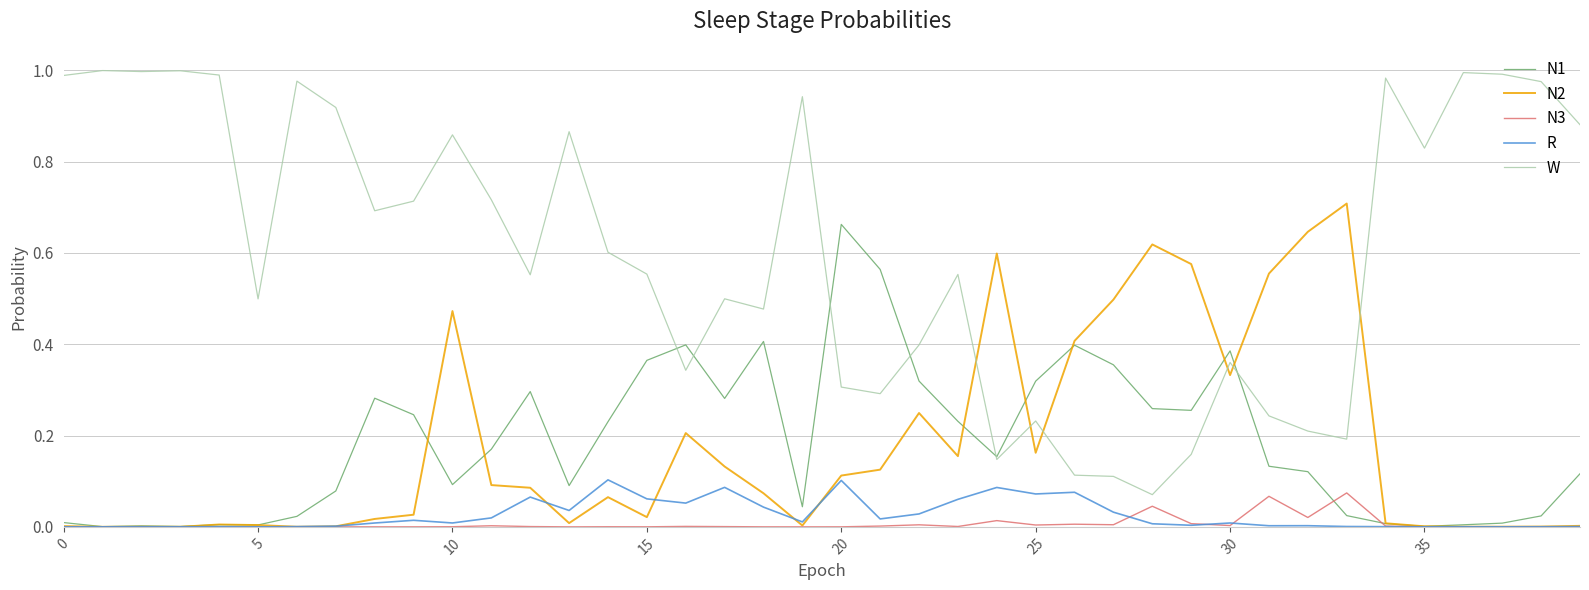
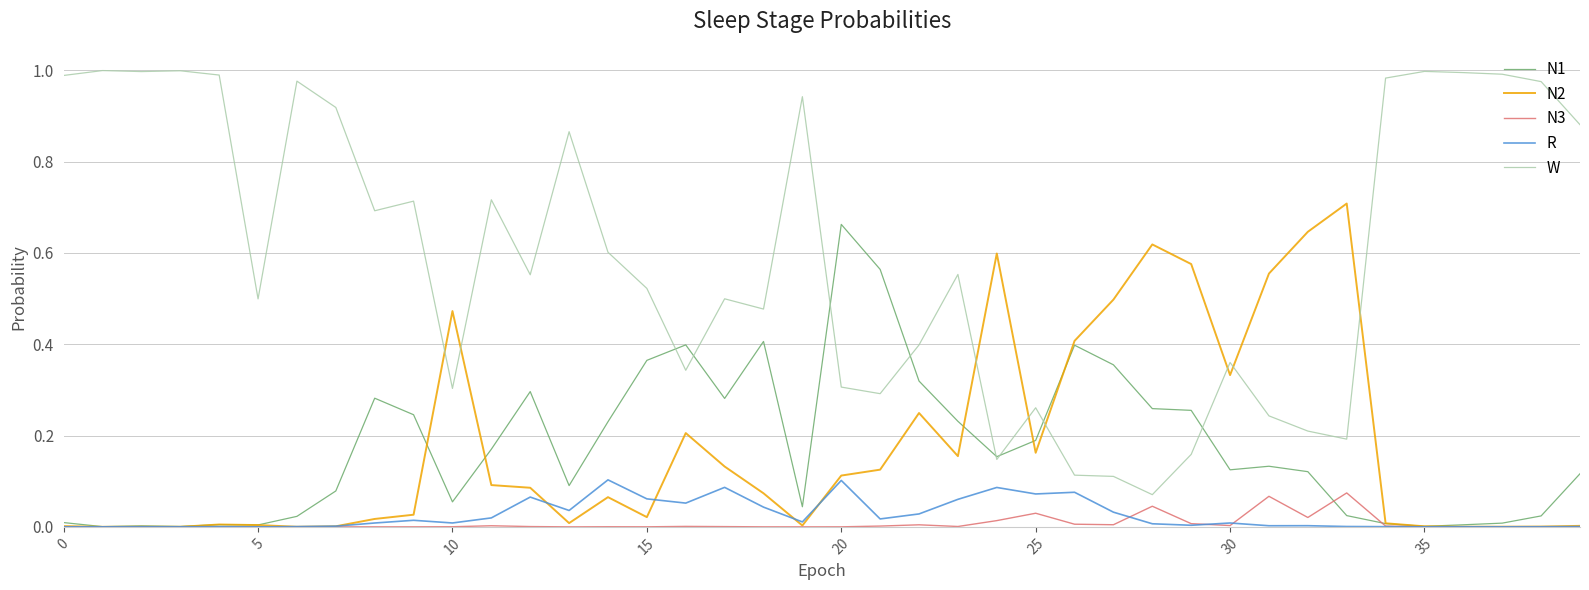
N1, 10: 0.09 -> 0.05
W, 10: 0.86 -> 0.30
W, 15: 0.55 -> 0.52
N1, 25: 0.32 -> 0.19
N3, 25: 0.00 -> 0.03
W, 25: 0.23 -> 0.26
N1, 30: 0.39 -> 0.12
W, 35: 0.83 -> 1.00
